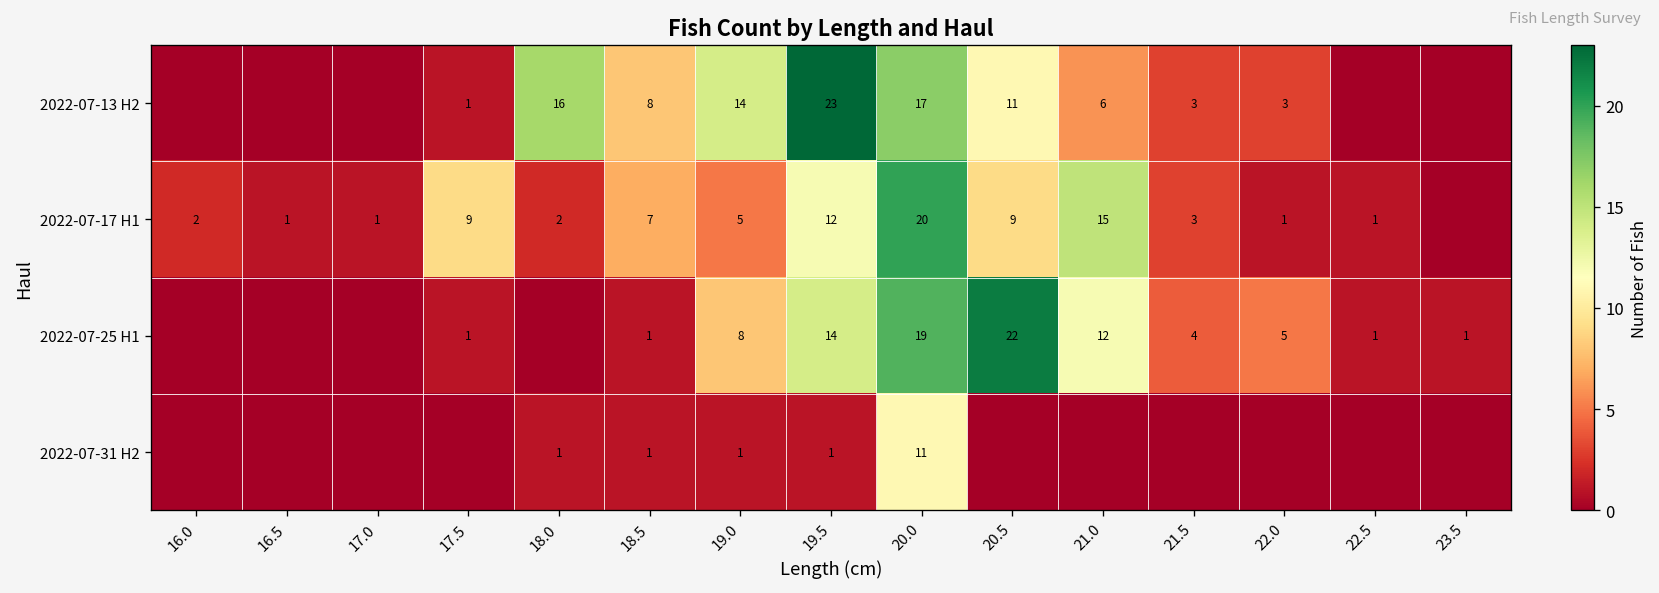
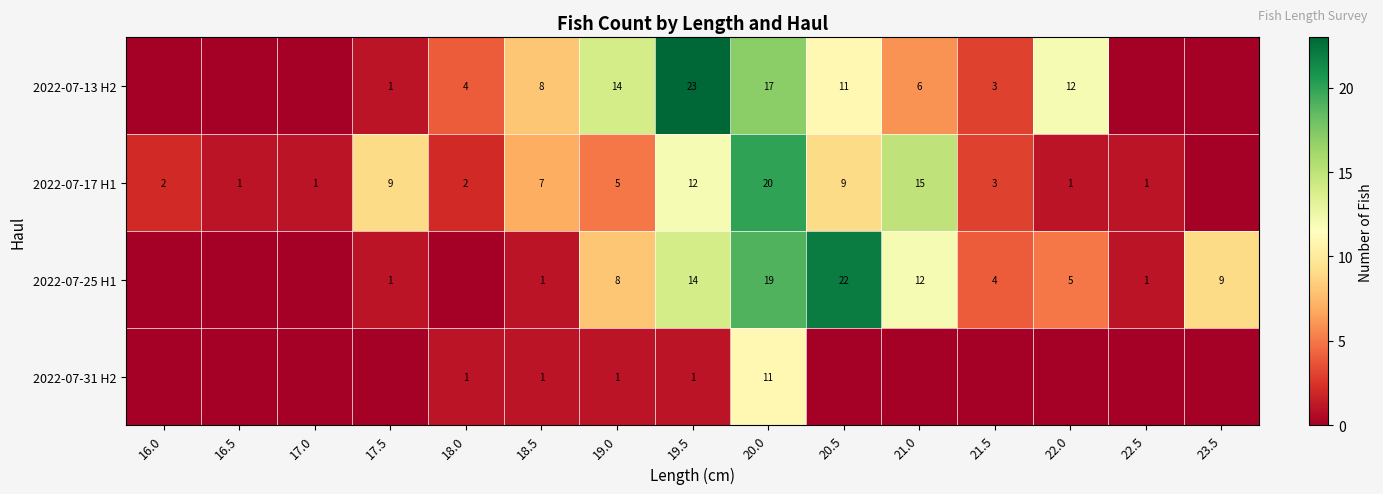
2022-07-13 H2, 18.0: 16 -> 4
2022-07-13 H2, 22.0: 3 -> 12
2022-07-25 H1, 23.5: 1 -> 9
